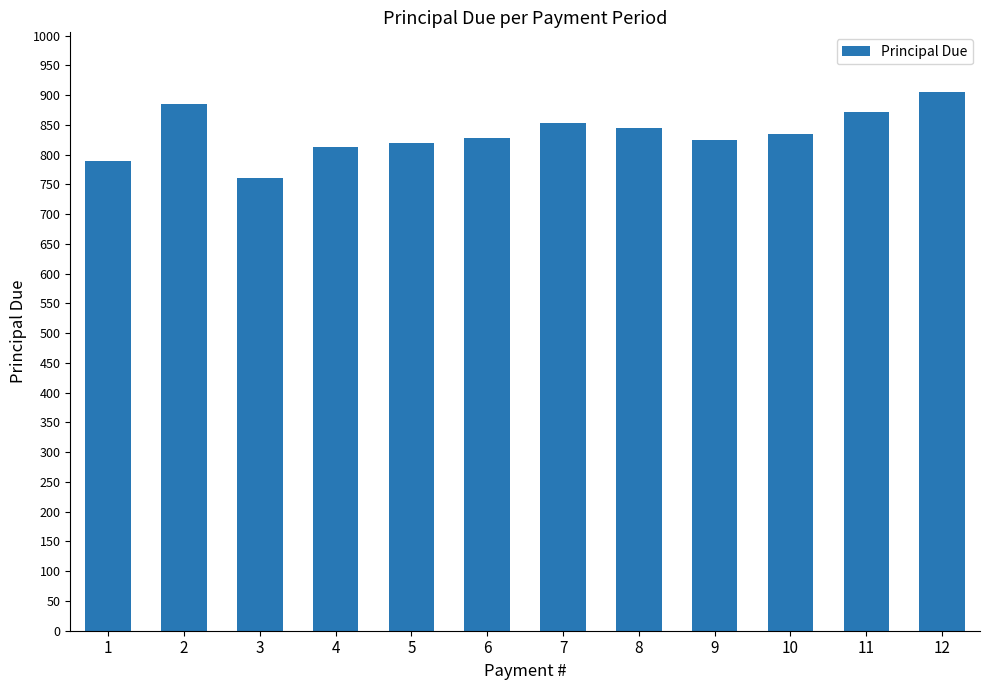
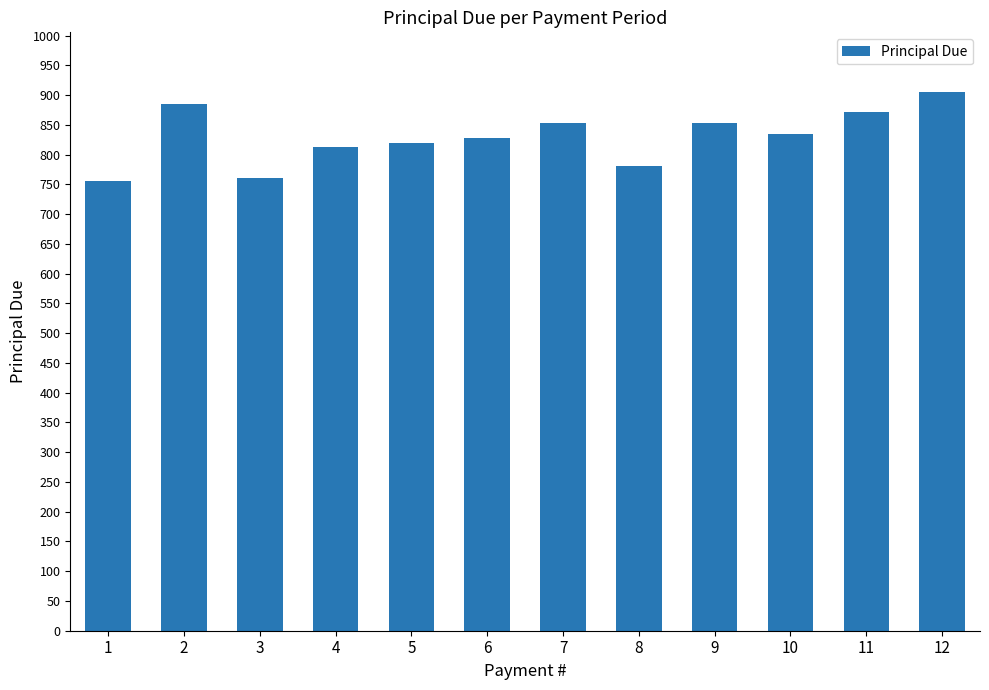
1: 790 -> 760
8: 850 -> 780
9: 820 -> 850
